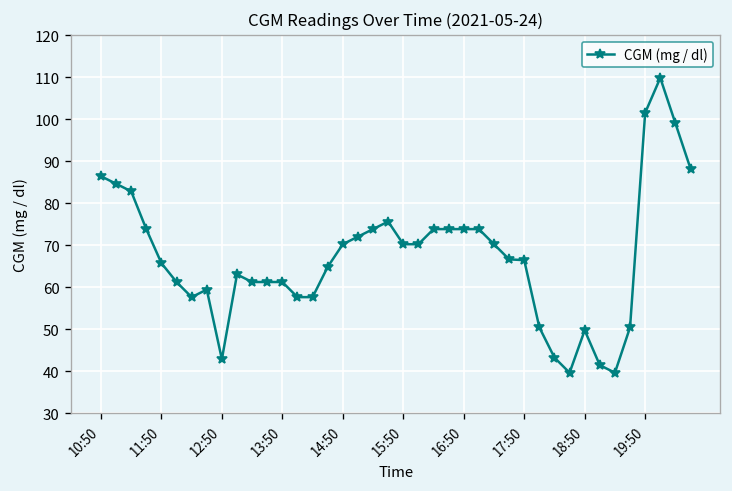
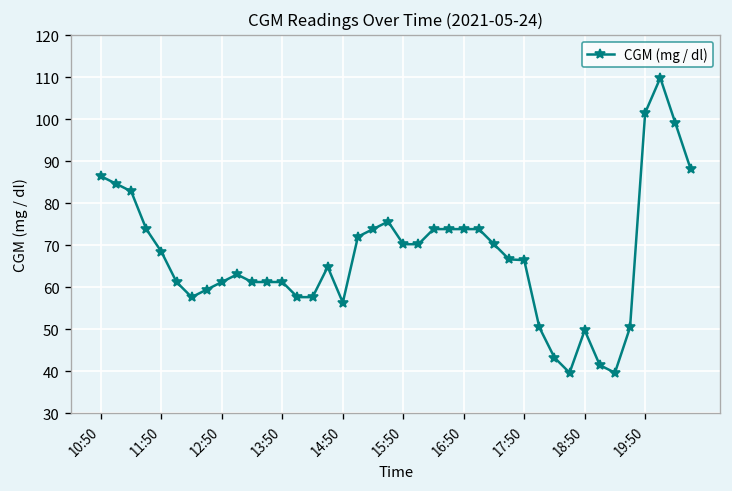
11:50: 66 -> 68
12:50: 43 -> 61
14:50: 70 -> 56
